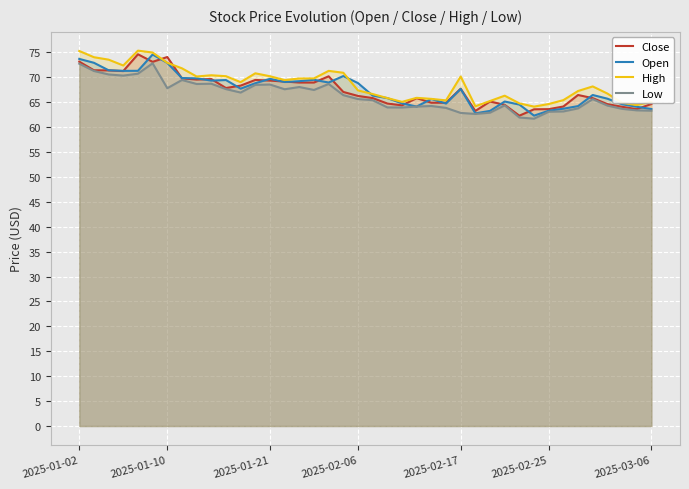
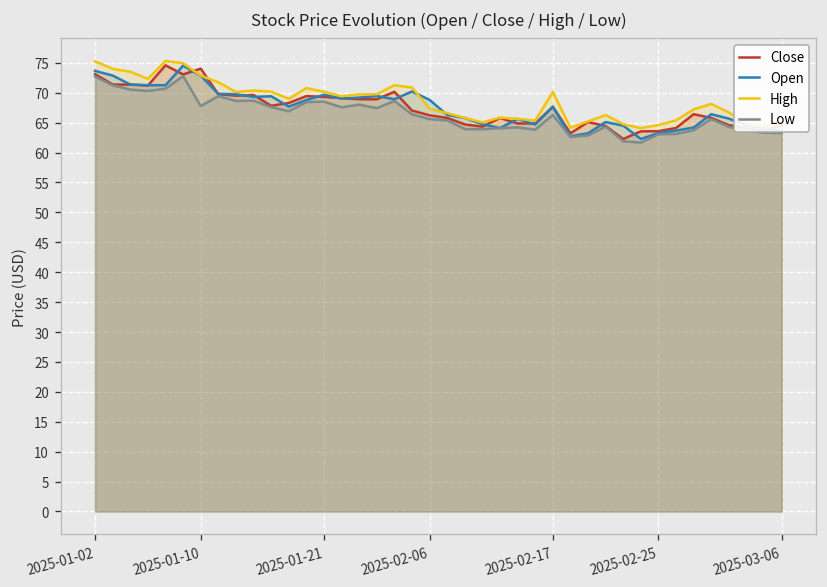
Low, 2025-02-17: 63 -> 66
